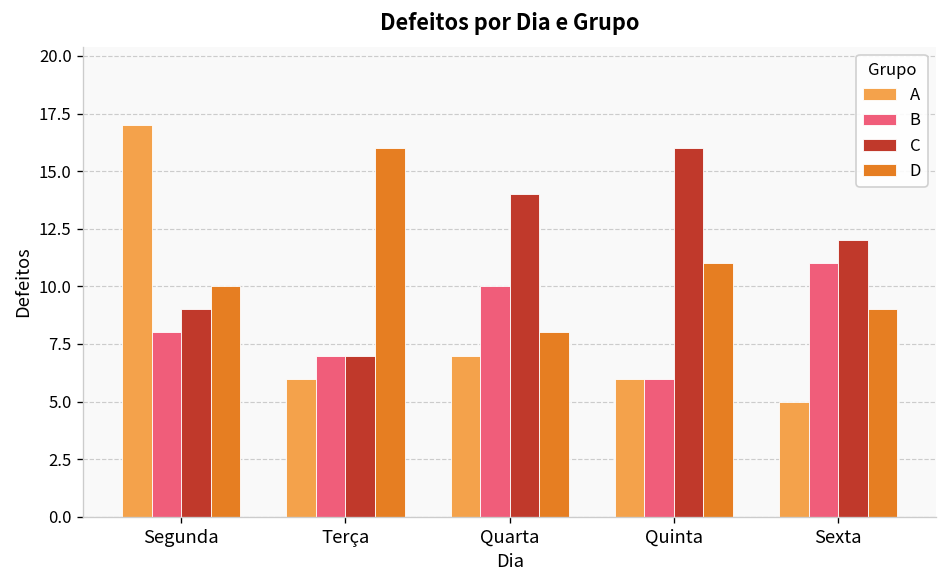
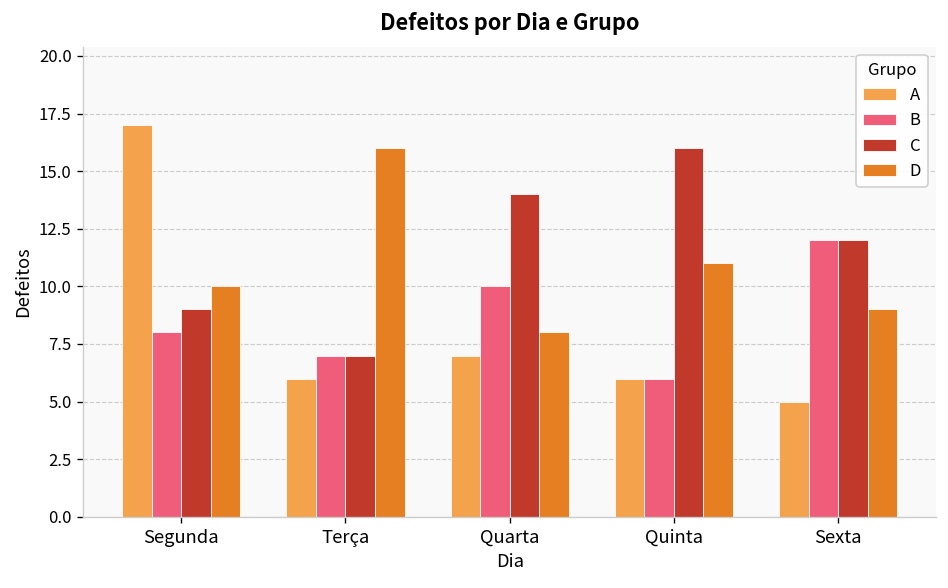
B, Sexta: 11 -> 12
